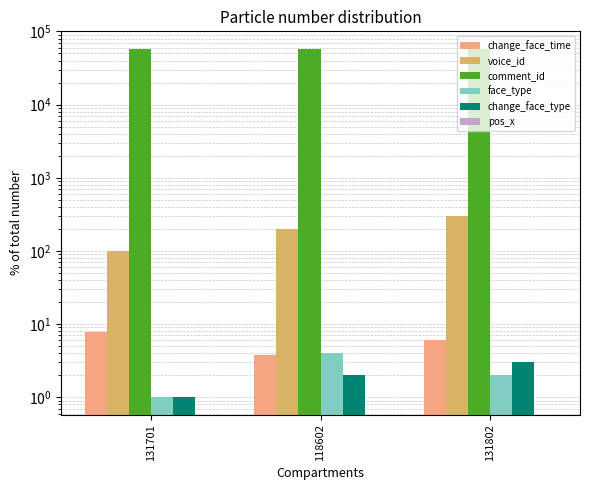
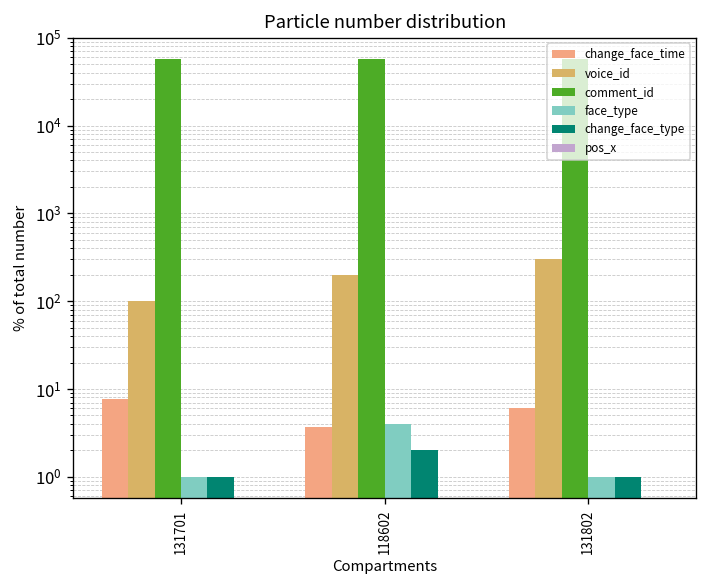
face_type, 131802: 2 -> 1
change_face_type, 131802: 3 -> 1
